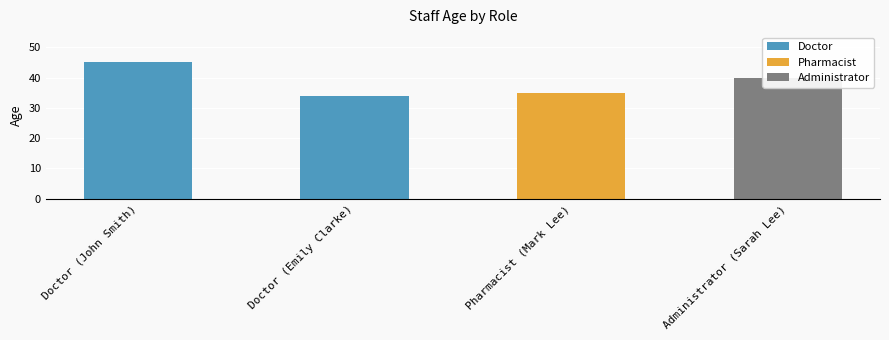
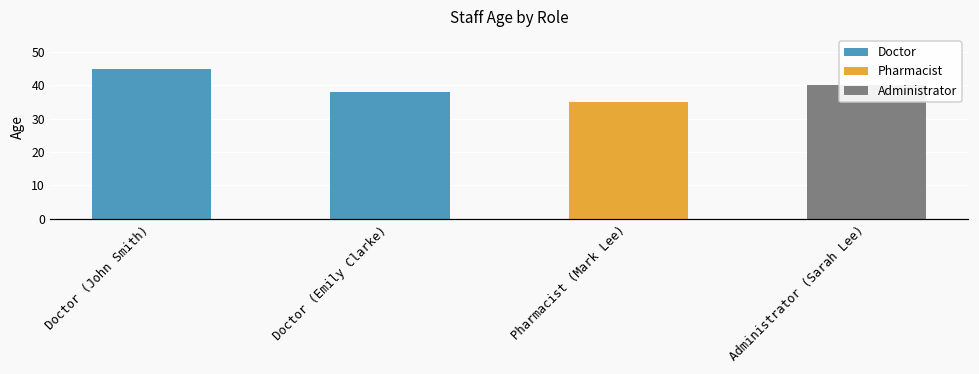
Doctor, Doctor (Emily Clarke): 34 -> 38
